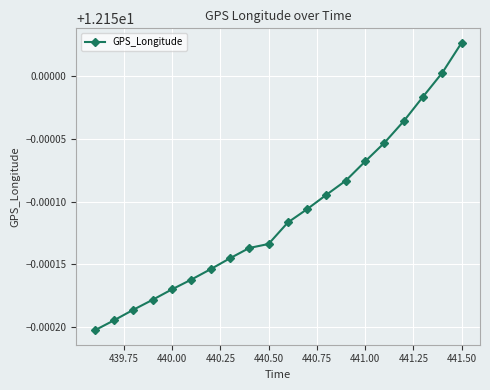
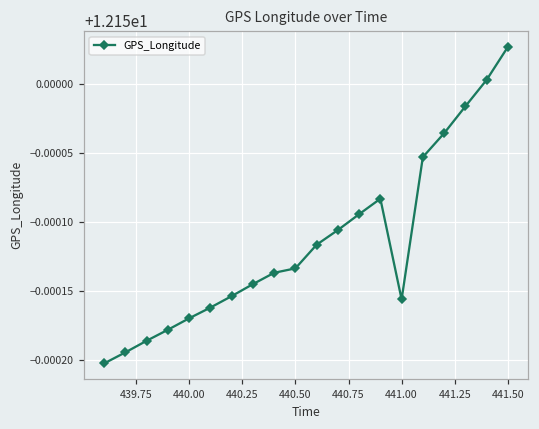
441.00: 12.149932 -> 12.149844
